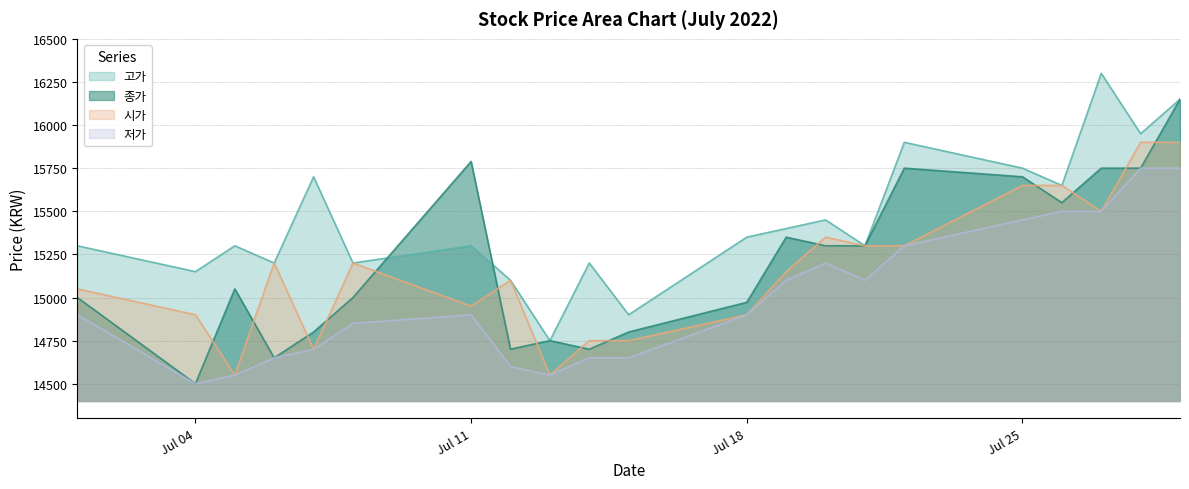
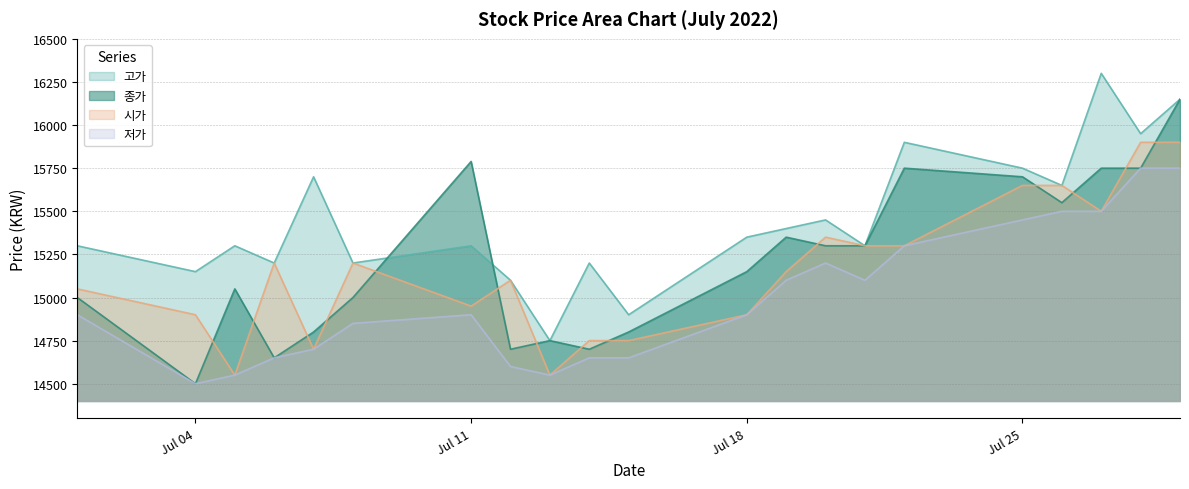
종가, Jul 18: 14970 -> 15150
